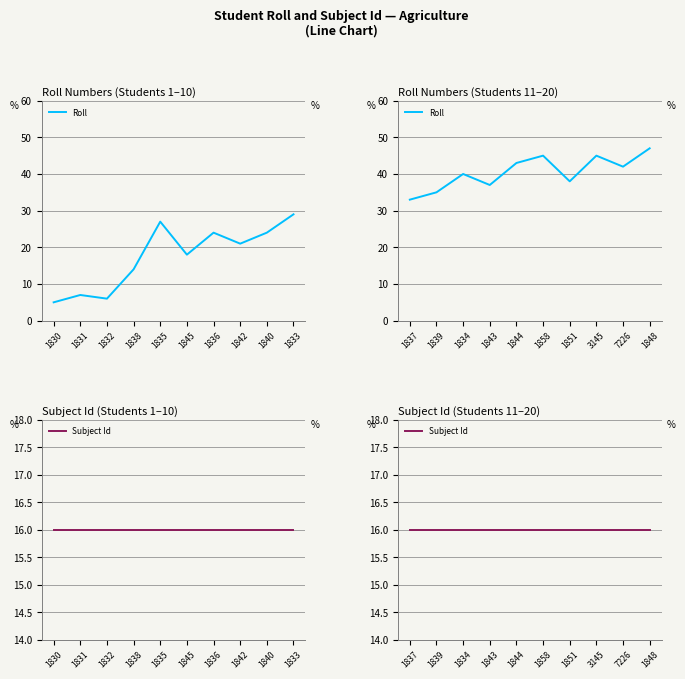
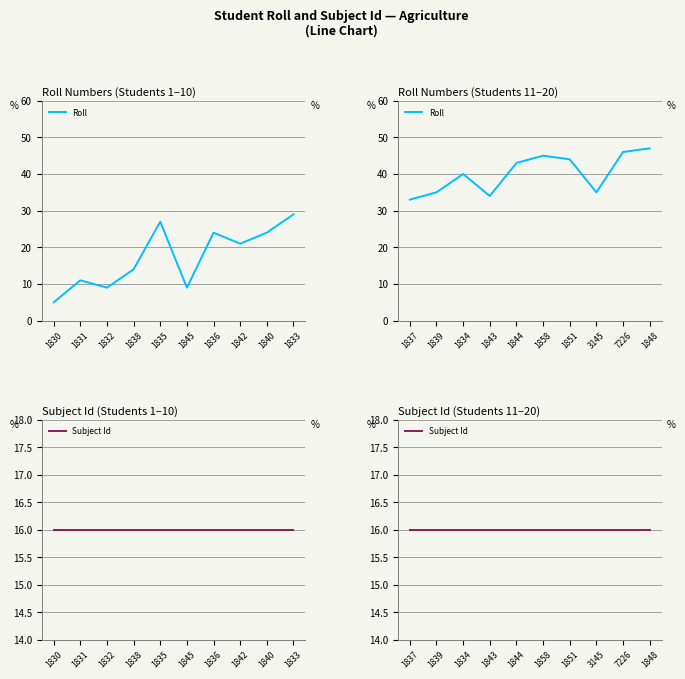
Roll Numbers (Students 1–10), 1831: 7 -> 11
Roll Numbers (Students 1–10), 1832: 6 -> 9
Roll Numbers (Students 1–10), 1845: 18 -> 9
Roll Numbers (Students 11–20), 1843: 37 -> 34
Roll Numbers (Students 11–20), 1851: 38 -> 44
Roll Numbers (Students 11–20), 3145: 45 -> 35
Roll Numbers (Students 11–20), 7226: 42 -> 46
